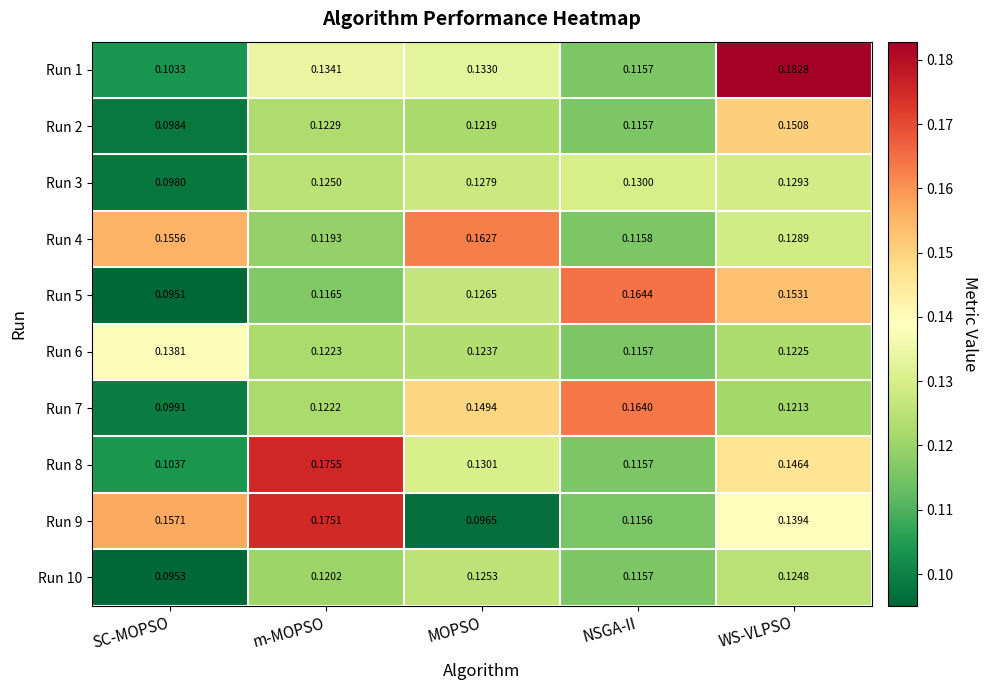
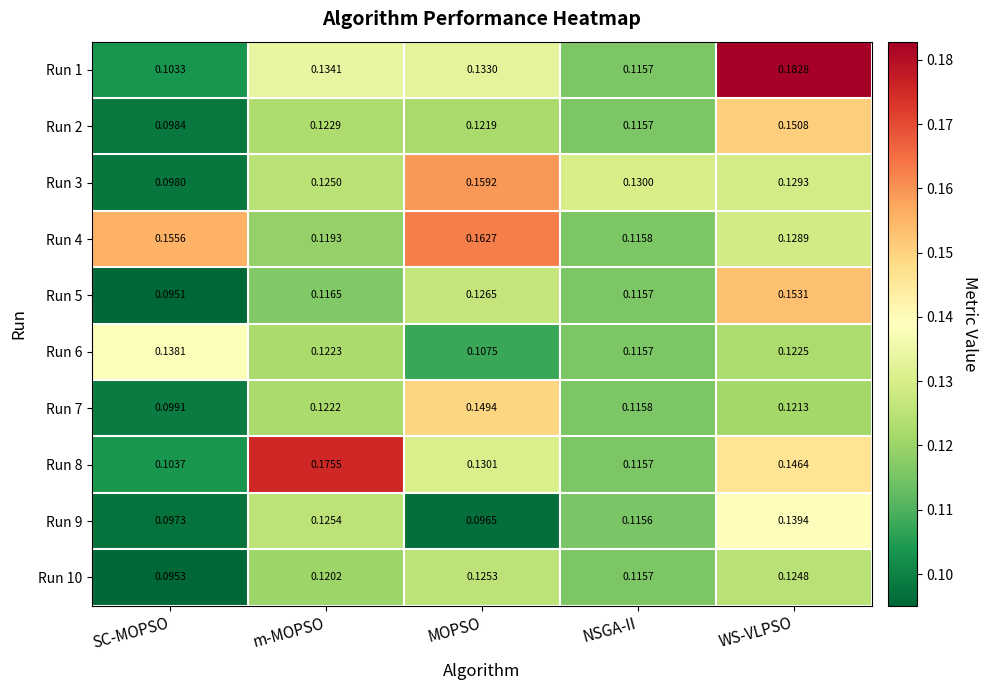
Run 3, MOPSO: 0.1279 -> 0.1592
Run 5, NSGA-II: 0.1644 -> 0.1157
Run 6, MOPSO: 0.1237 -> 0.1075
Run 7, NSGA-II: 0.1640 -> 0.1158
Run 9, SC-MOPSO: 0.1571 -> 0.0973
Run 9, m-MOPSO: 0.1751 -> 0.1254
